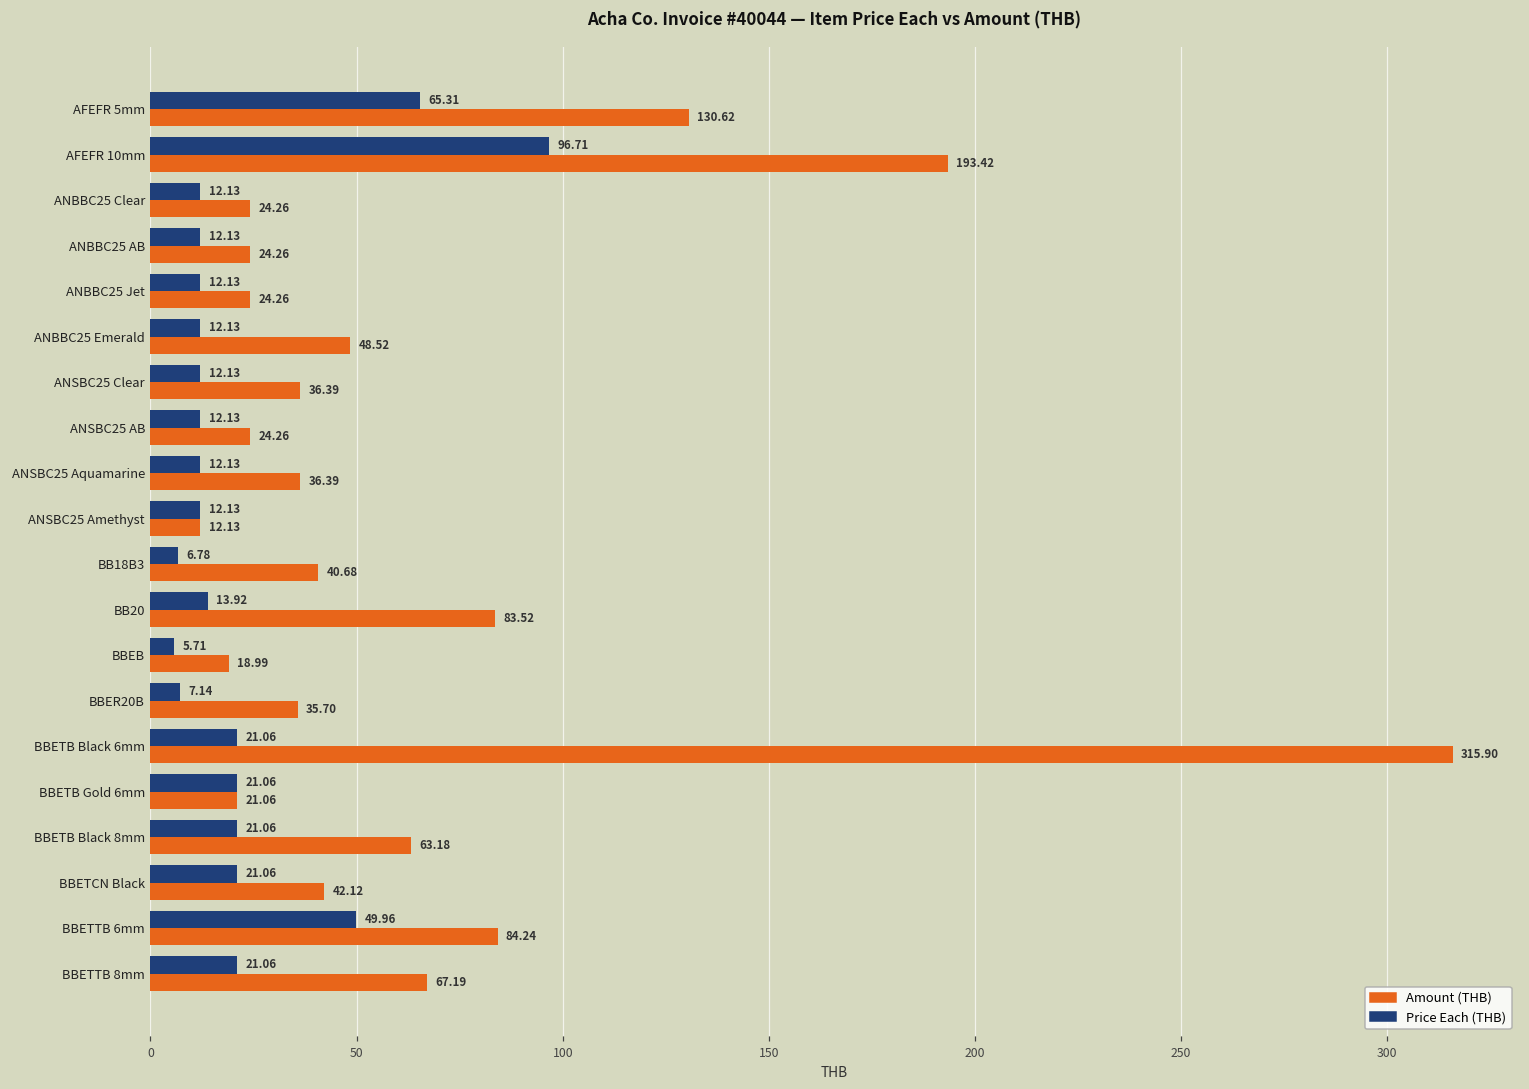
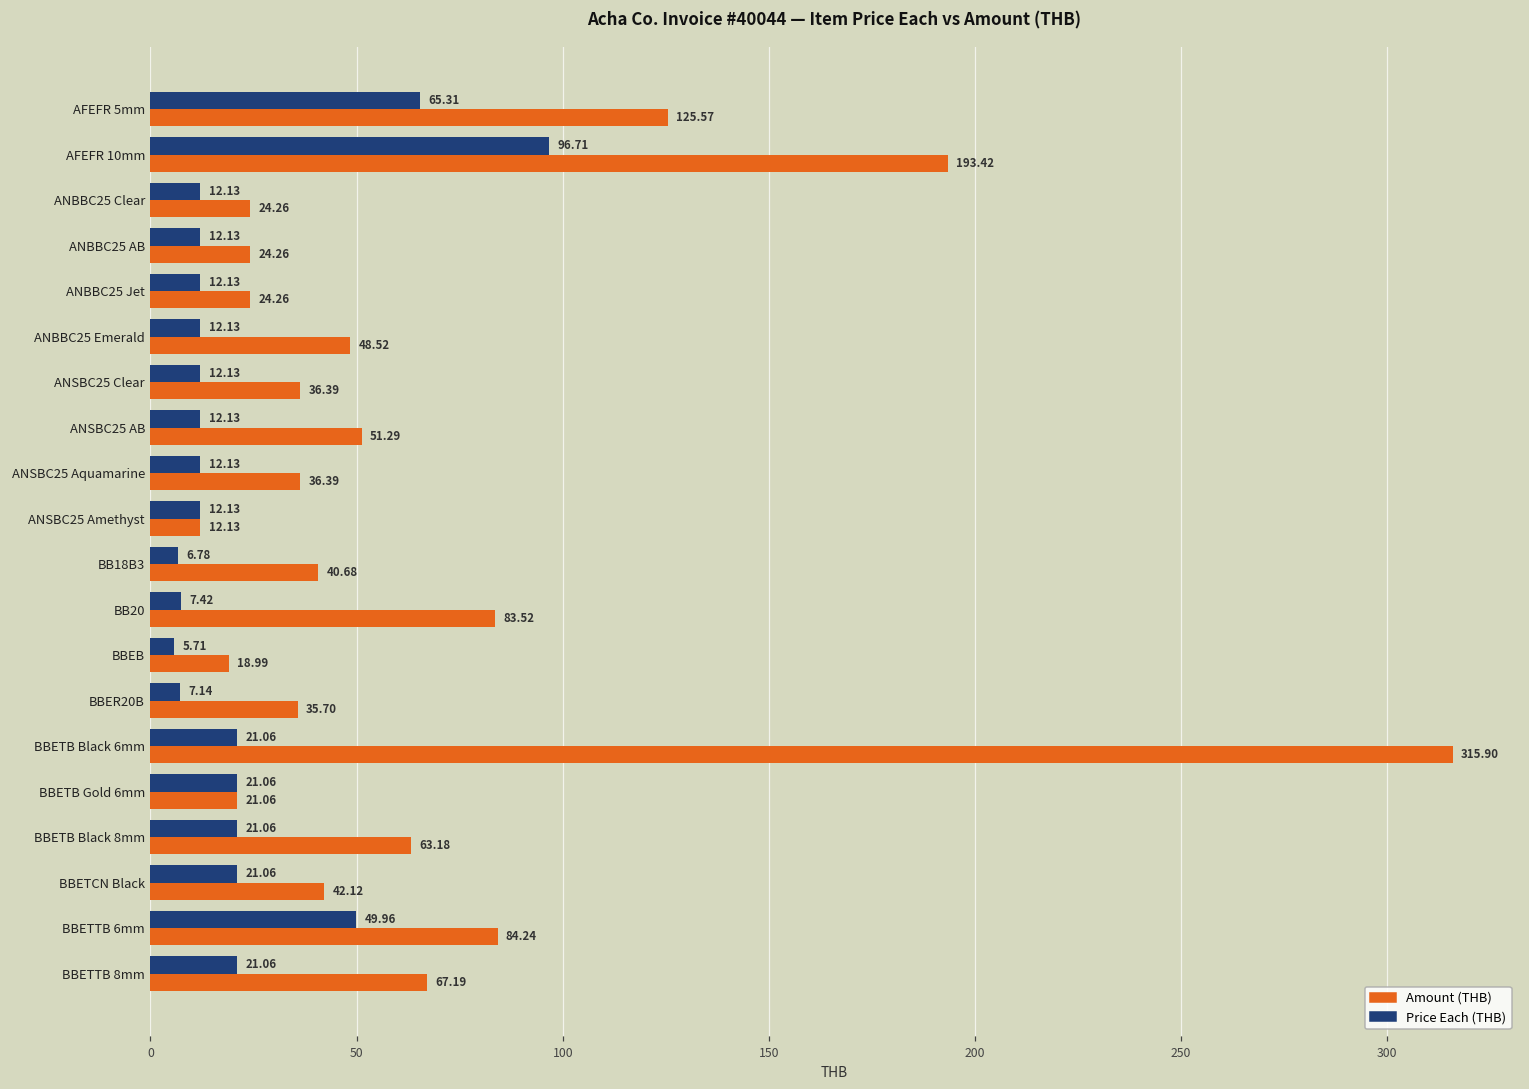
Amount (THB), AFEFR 5mm: 130.62 -> 125.57
Amount (THB), ANSBC25 AB: 24.26 -> 51.29
Price Each (THB), BB20: 13.92 -> 7.42
